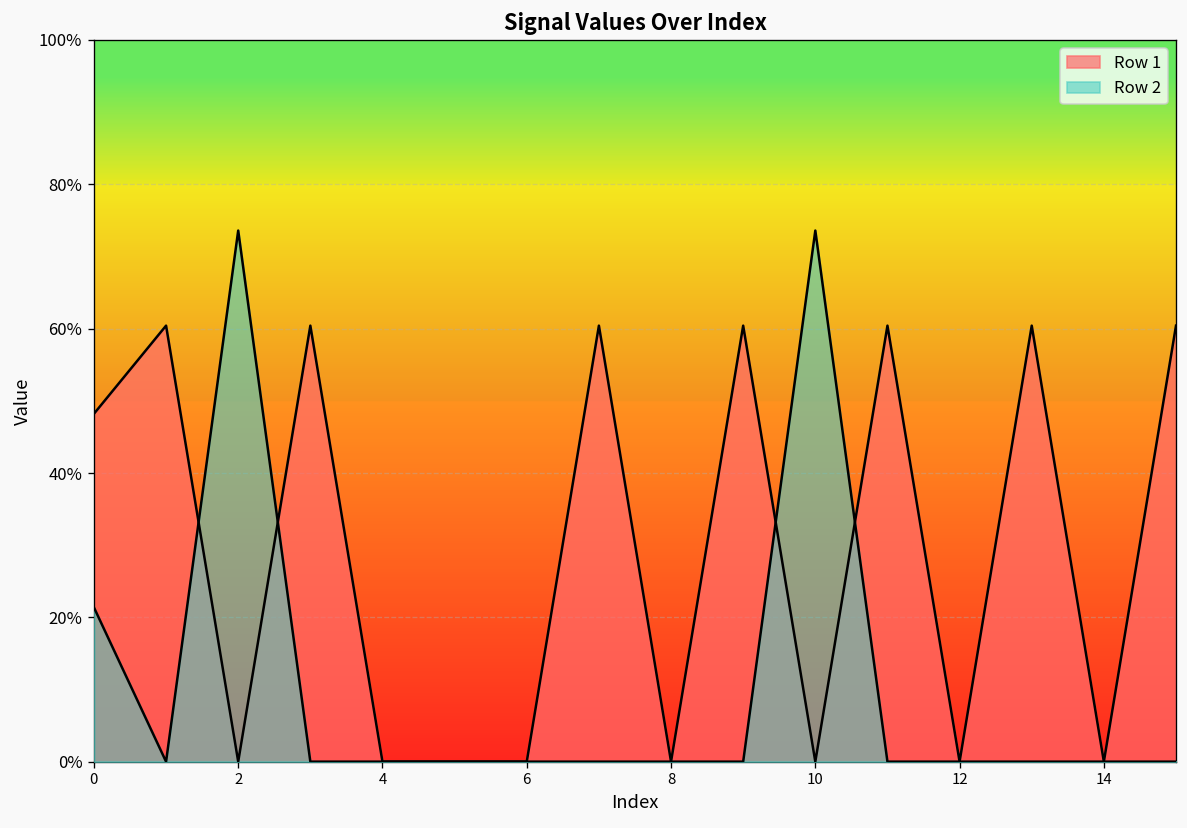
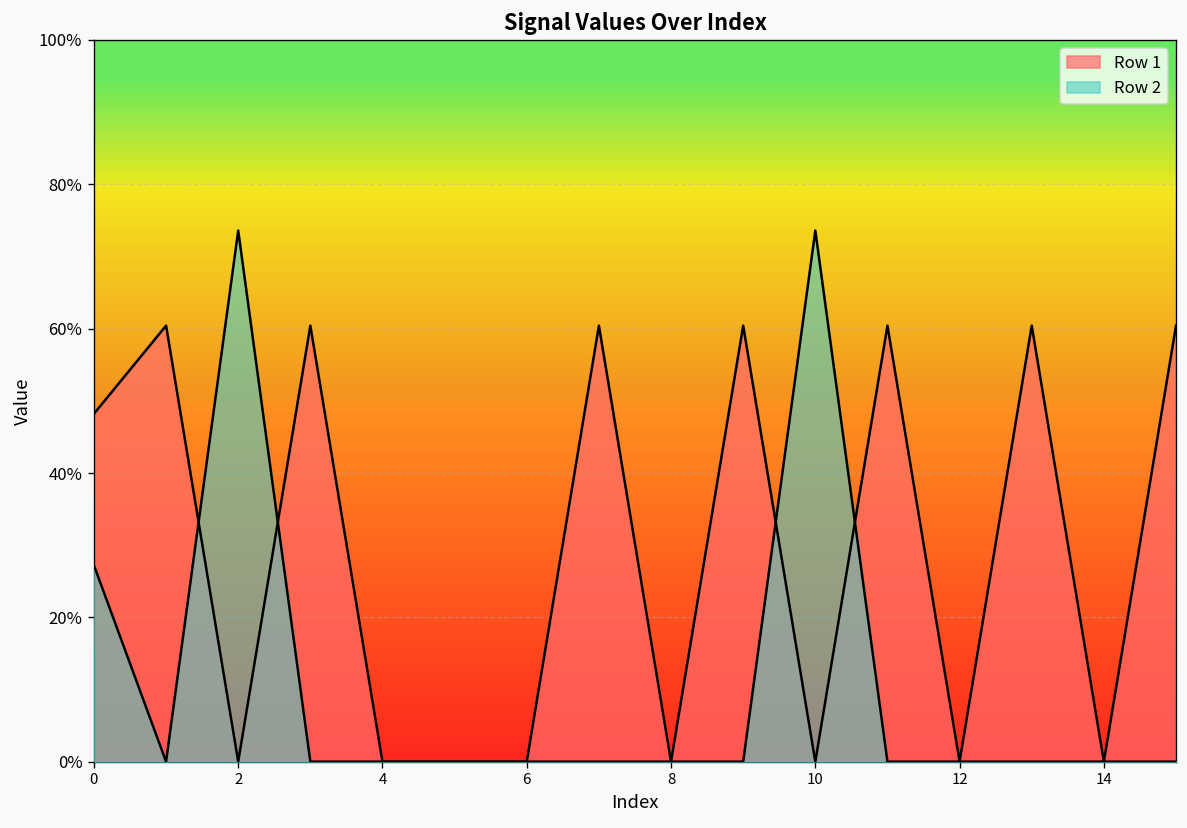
Row 2, 0: 21% -> 27%
